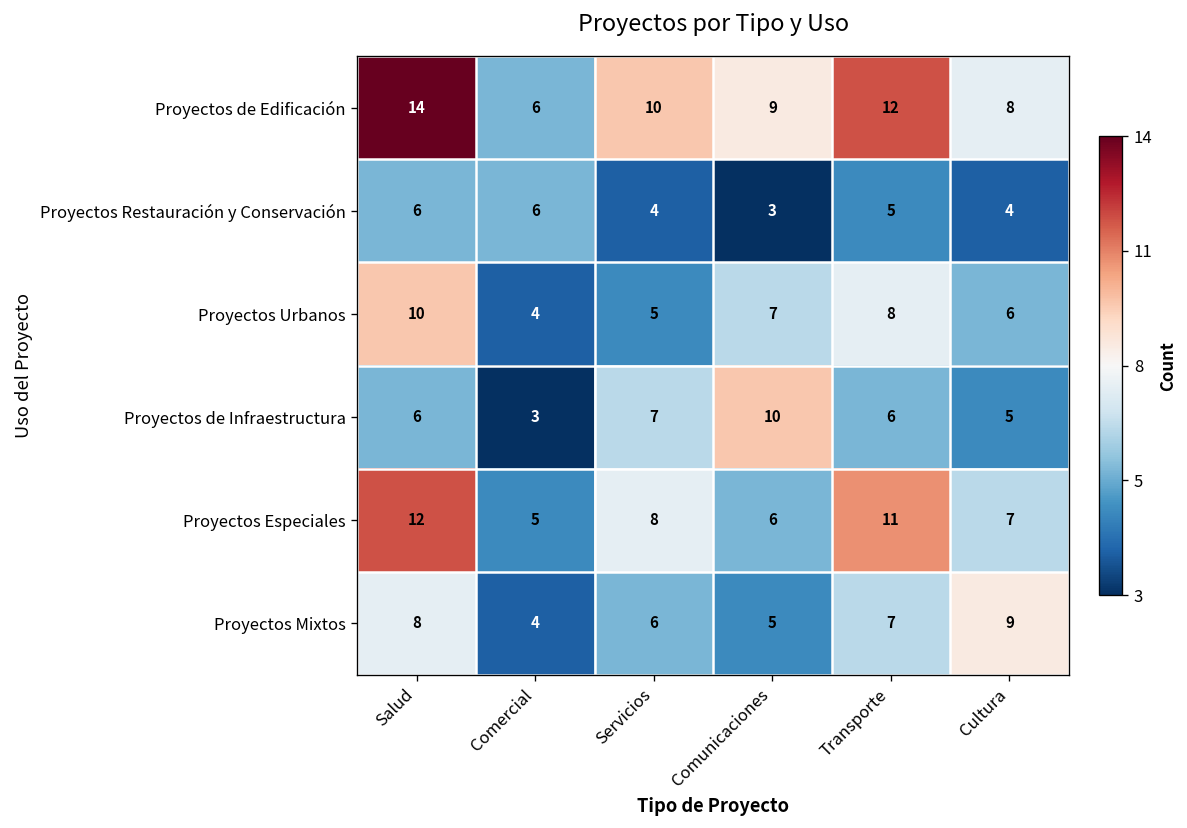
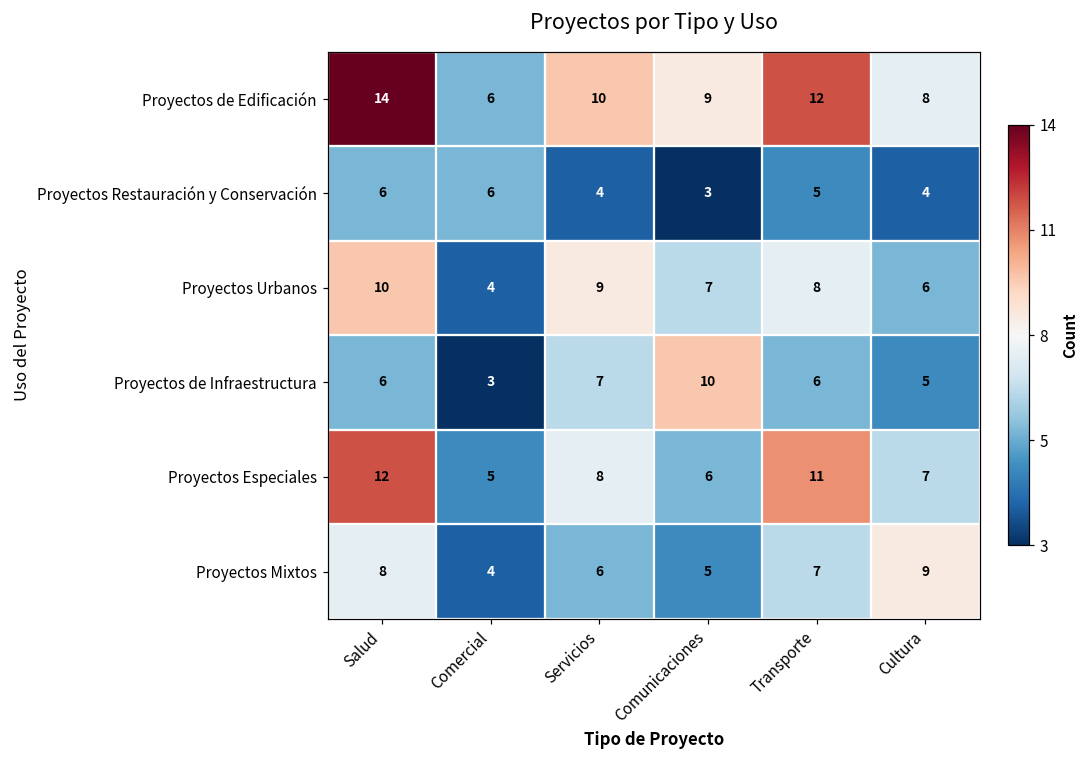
Proyectos Urbanos, Servicios: 5 -> 9
